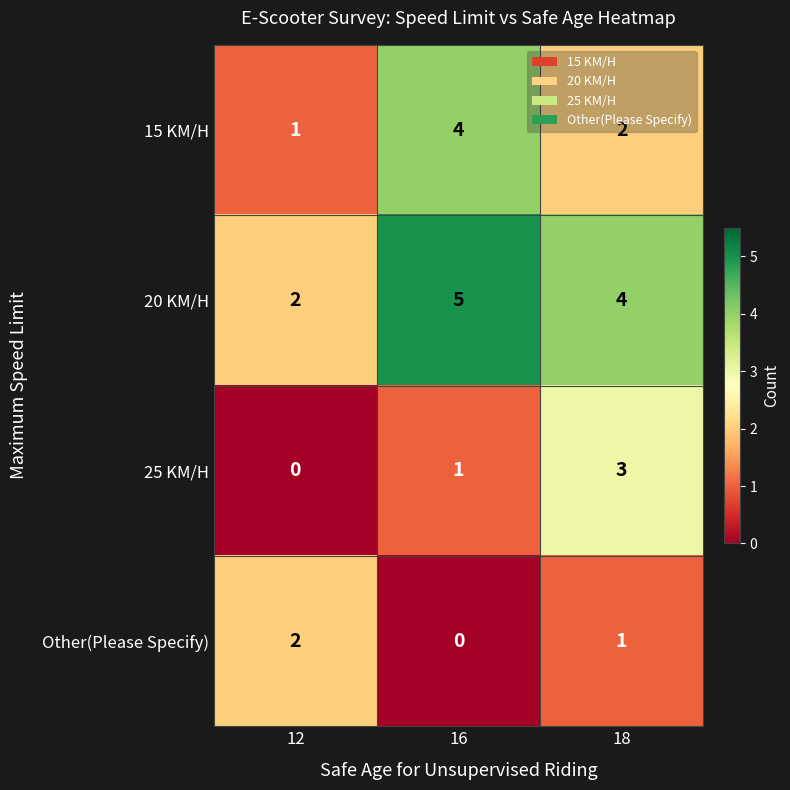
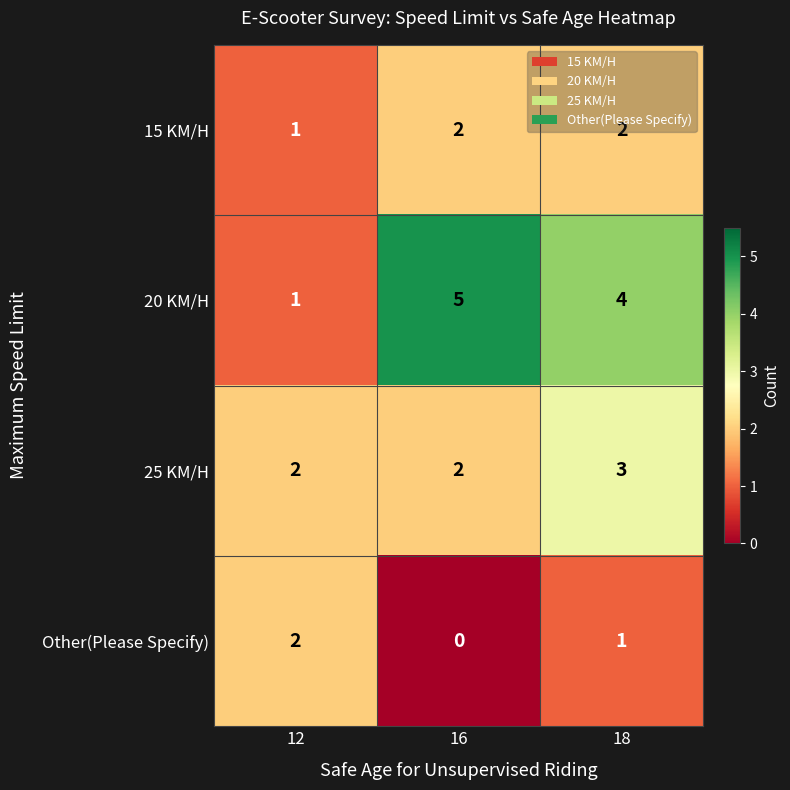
15 KM/H, 16: 4 -> 2
20 KM/H, 12: 2 -> 1
25 KM/H, 12: 0 -> 2
25 KM/H, 16: 1 -> 2
